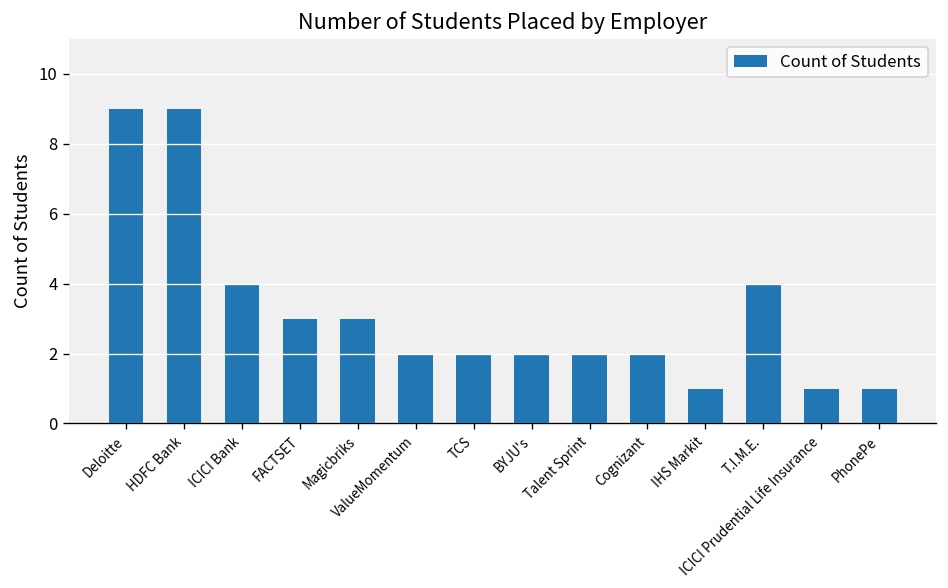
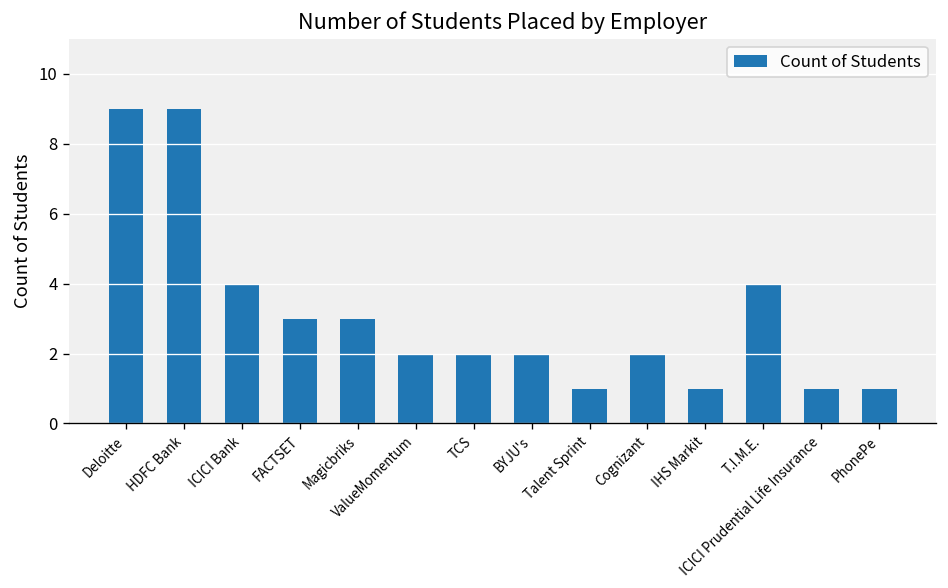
Talent Sprint: 2 -> 1
